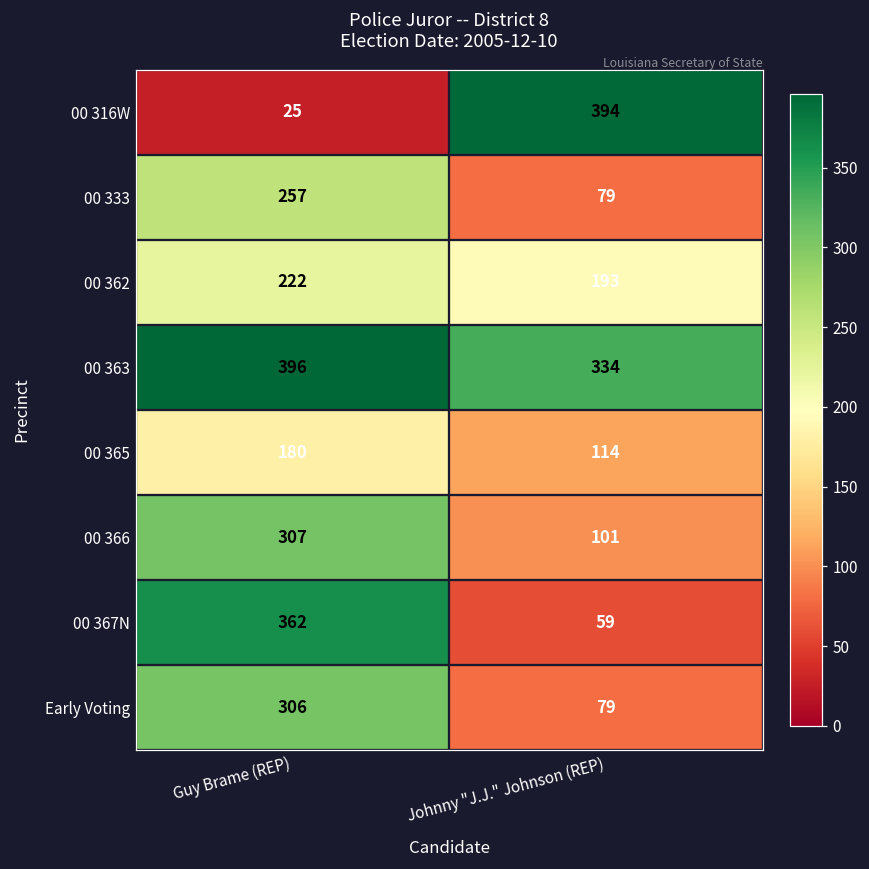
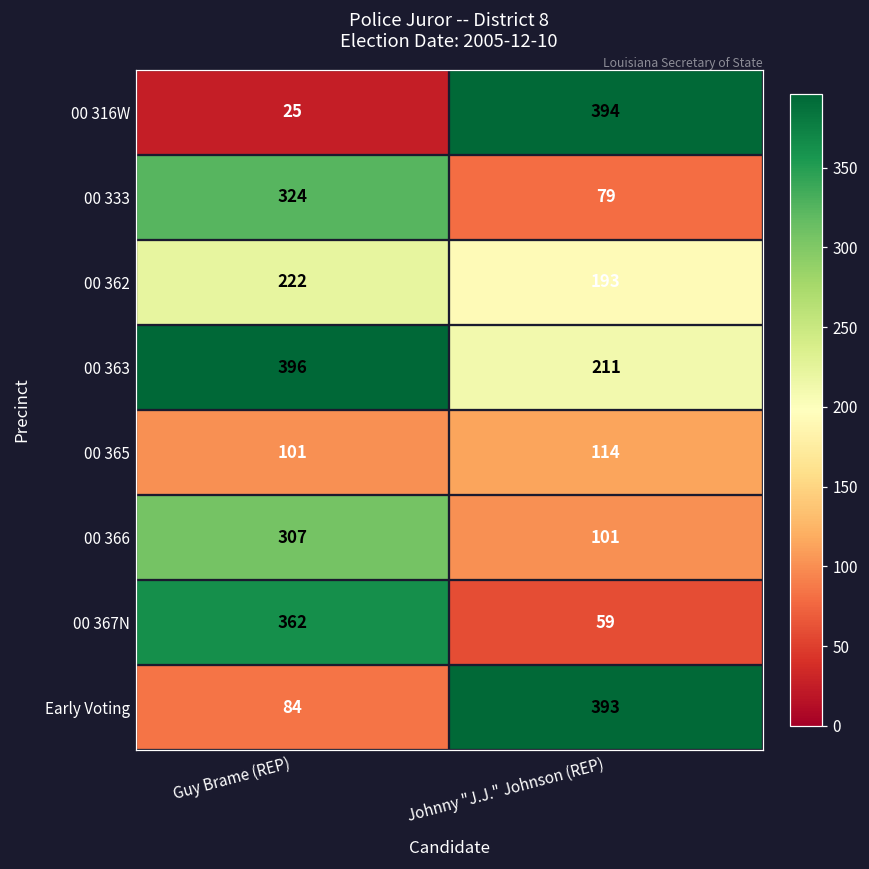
00 333, Guy Brame (REP): 257 -> 324
00 363, Johnny "J.J." Johnson (REP): 334 -> 211
00 365, Guy Brame (REP): 180 -> 101
Early Voting, Guy Brame (REP): 306 -> 84
Early Voting, Johnny "J.J." Johnson (REP): 79 -> 393
